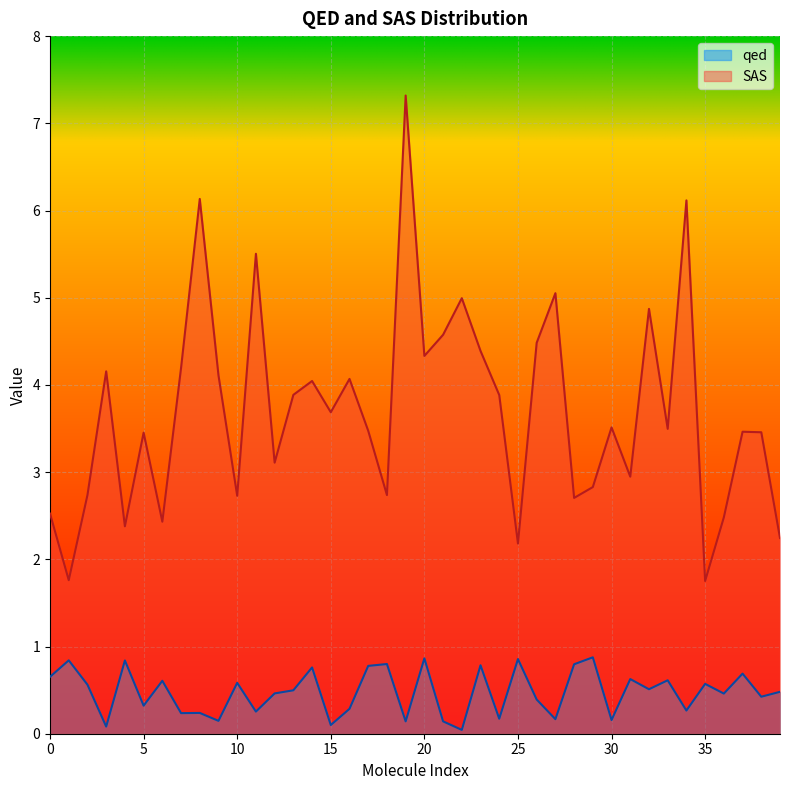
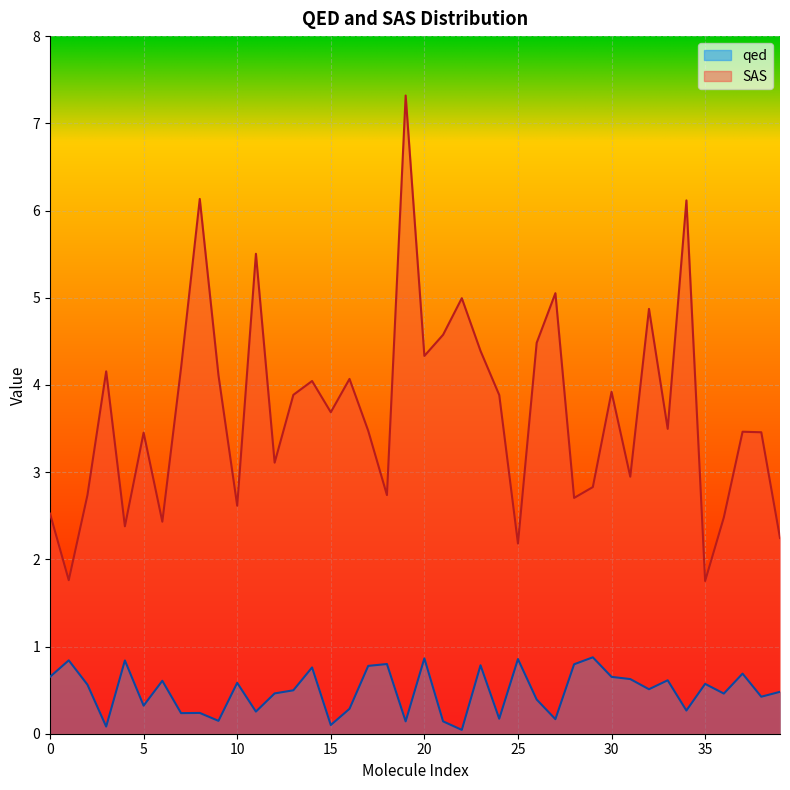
SAS, 10: 2.7 -> 2.6
qed, 30: 0.2 -> 0.7
SAS, 30: 3.5 -> 3.9
